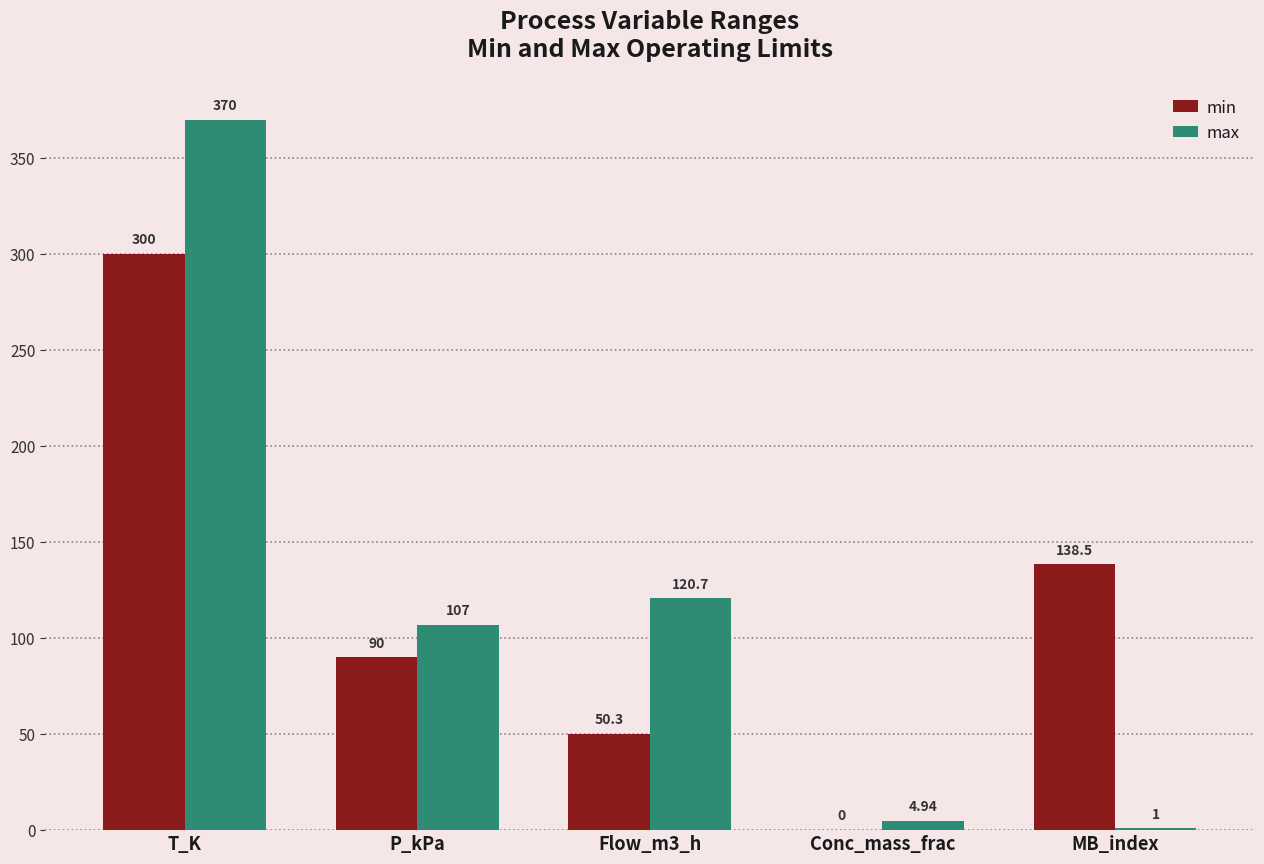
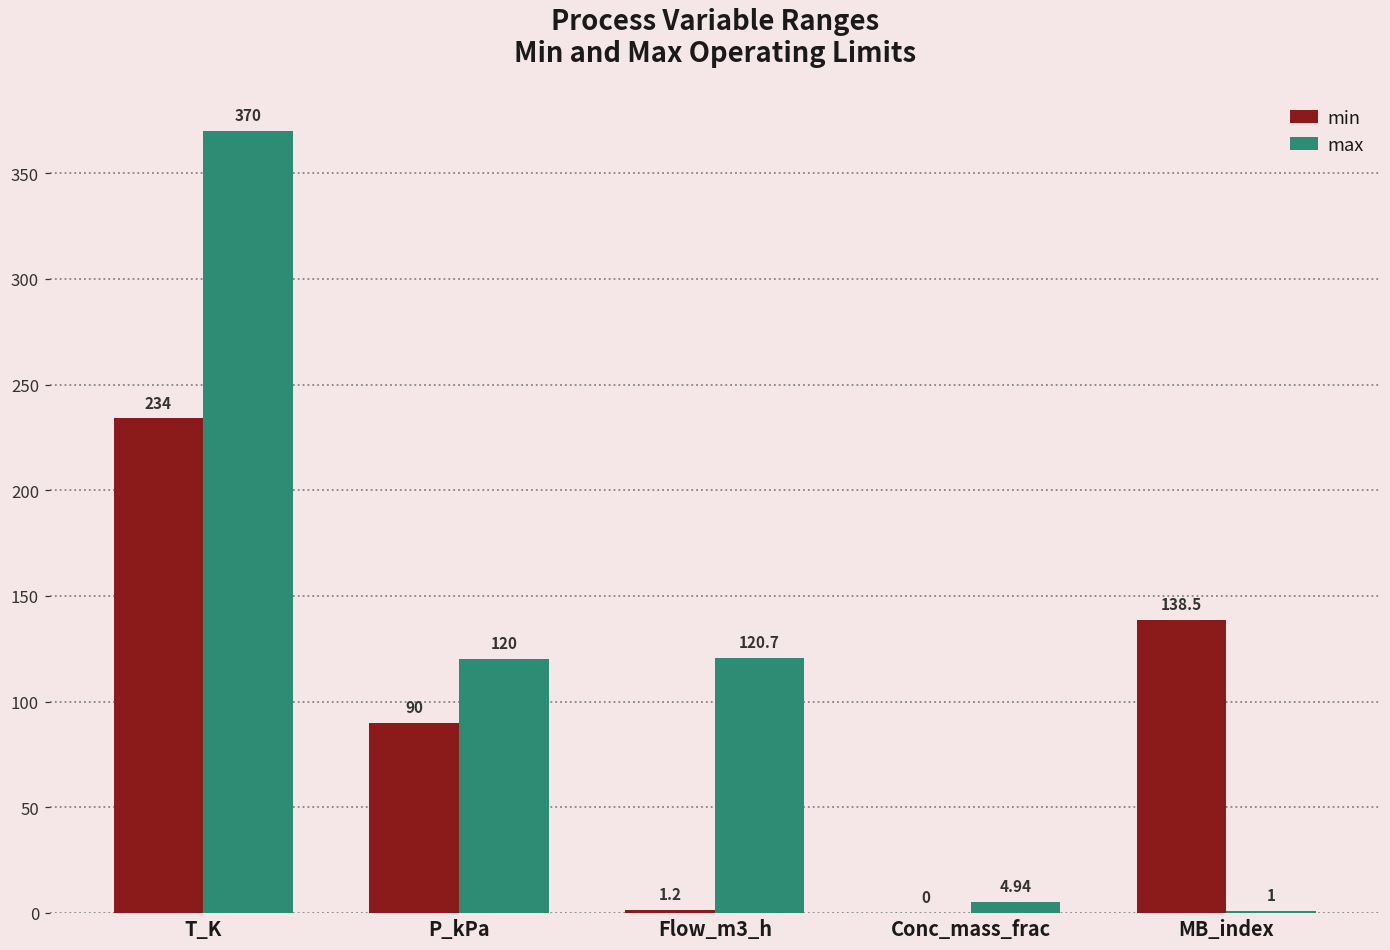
min, T_K: 300 -> 234
max, P_kPa: 107 -> 120
min, Flow_m3_h: 50.3 -> 1.2
